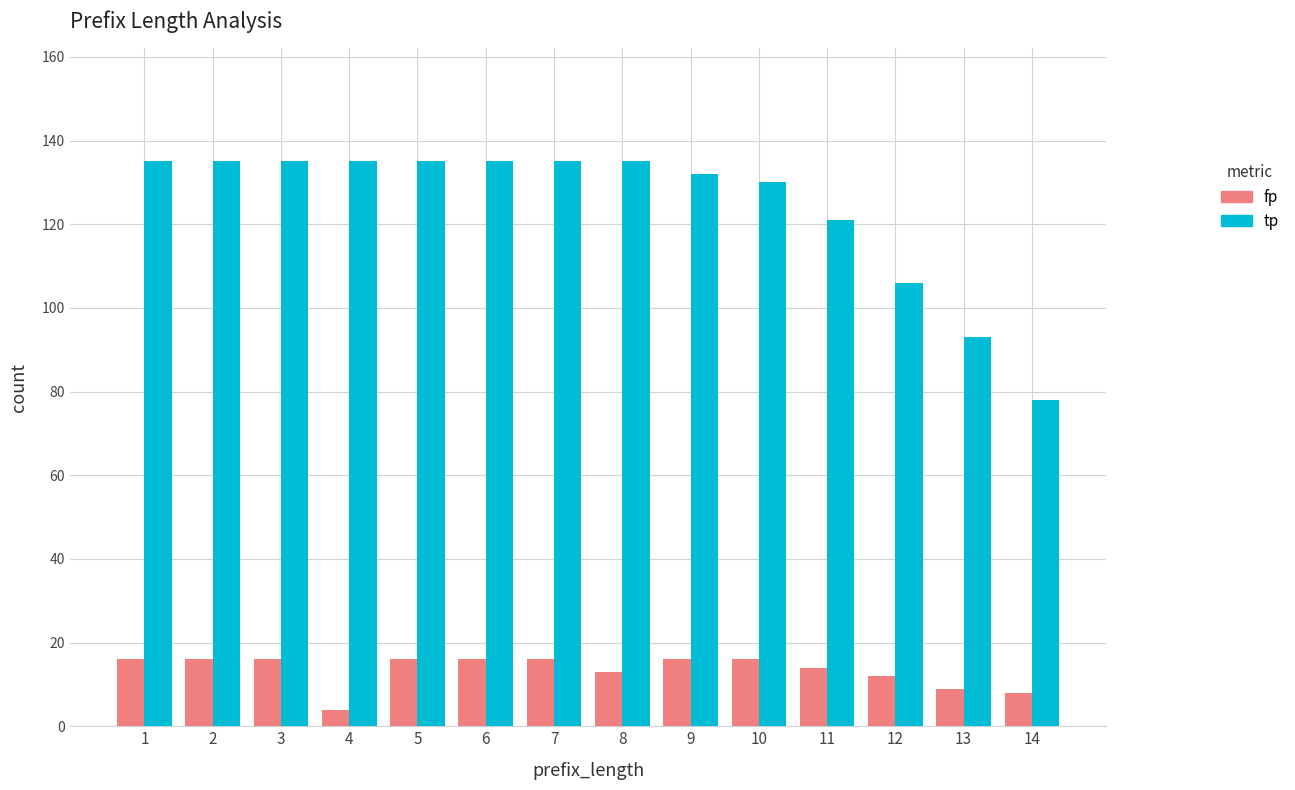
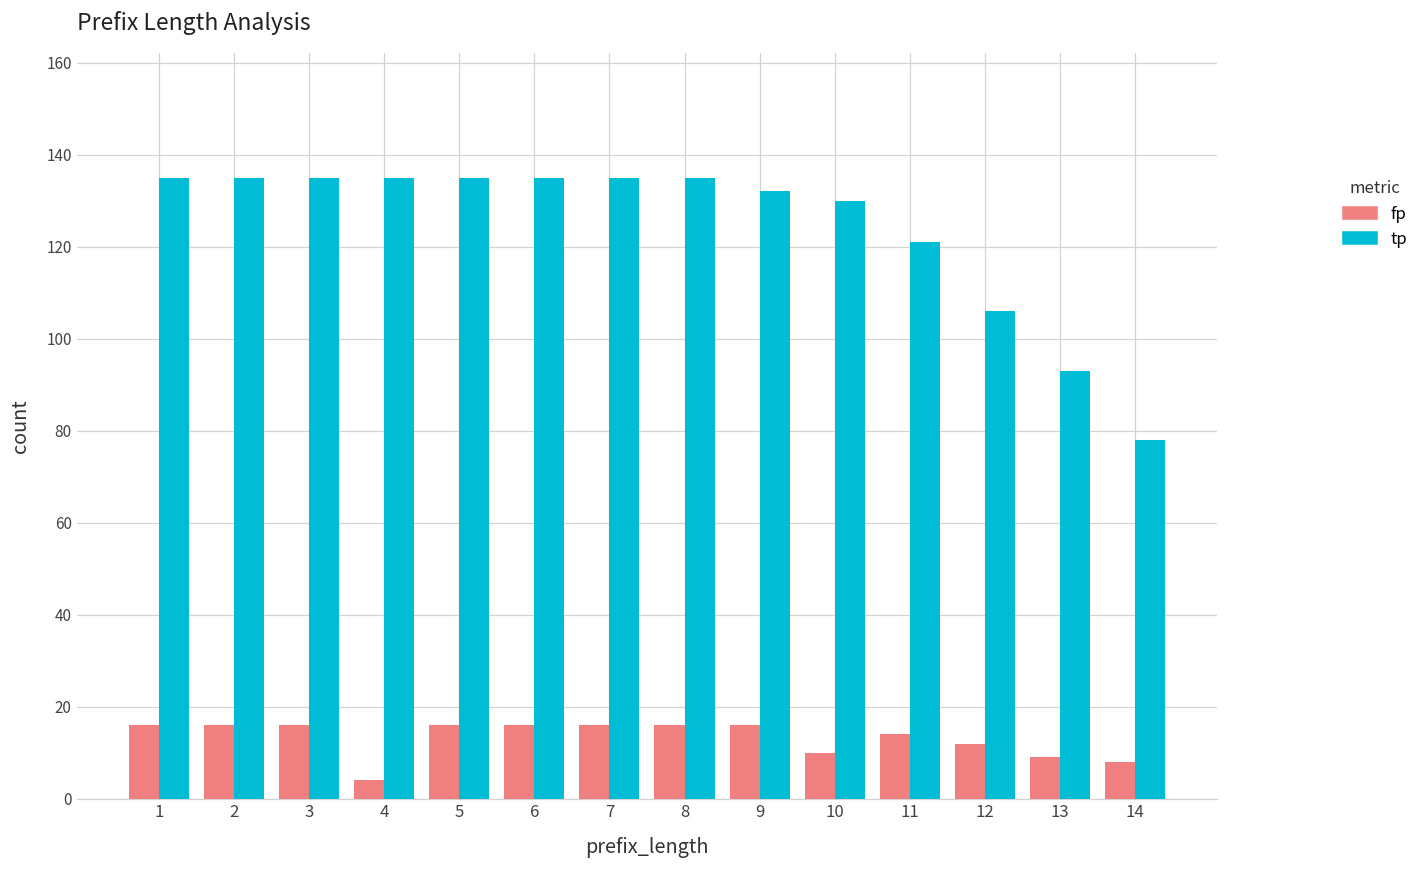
fp, 8: 13 -> 16
fp, 10: 16 -> 10
